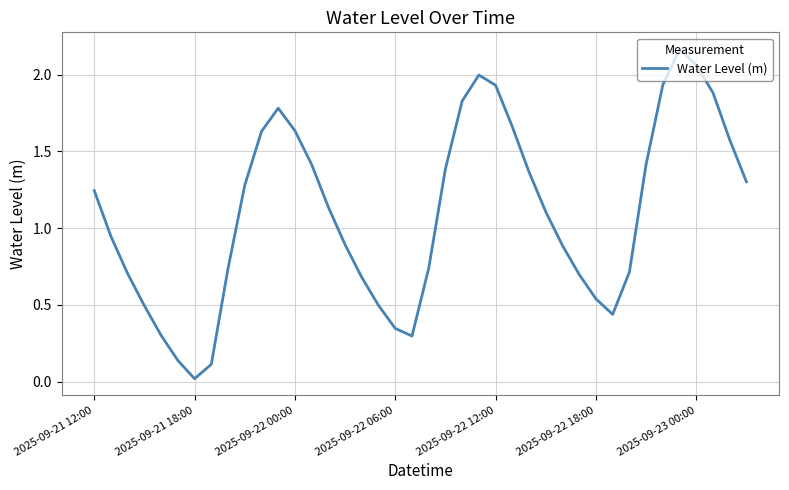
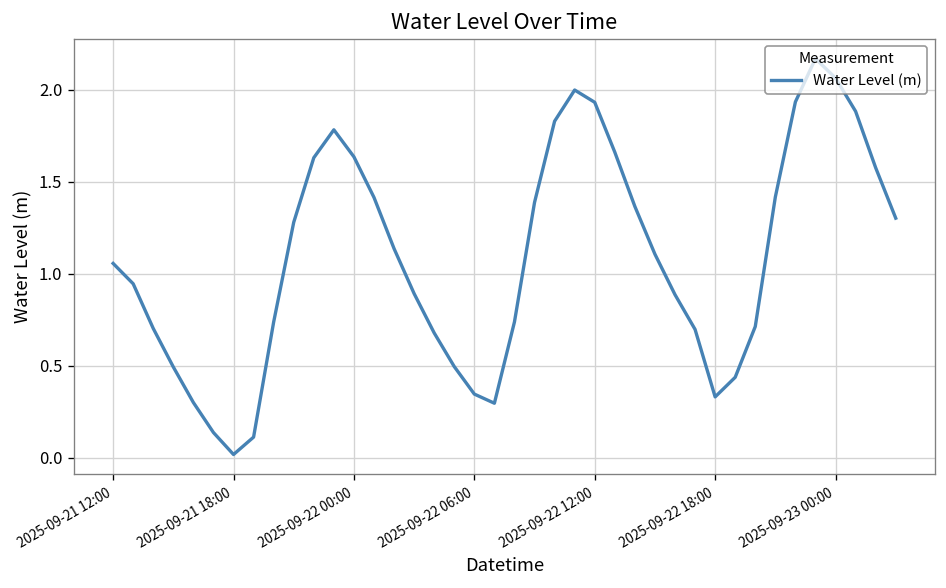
2025-09-21 12:00: 1.24 -> 1.06
2025-09-22 18:00: 0.54 -> 0.33
